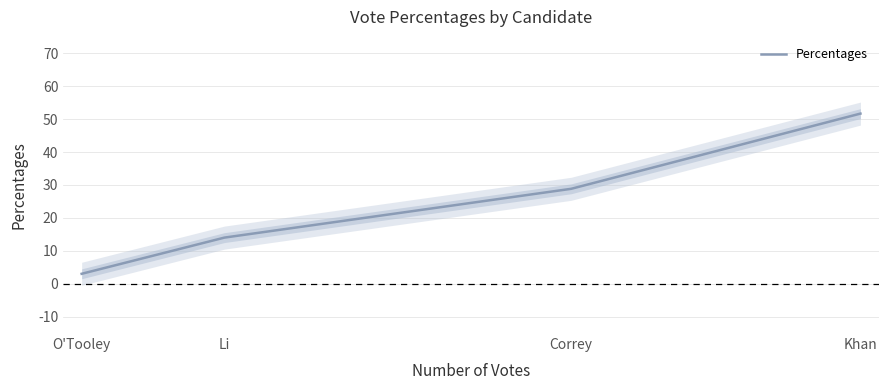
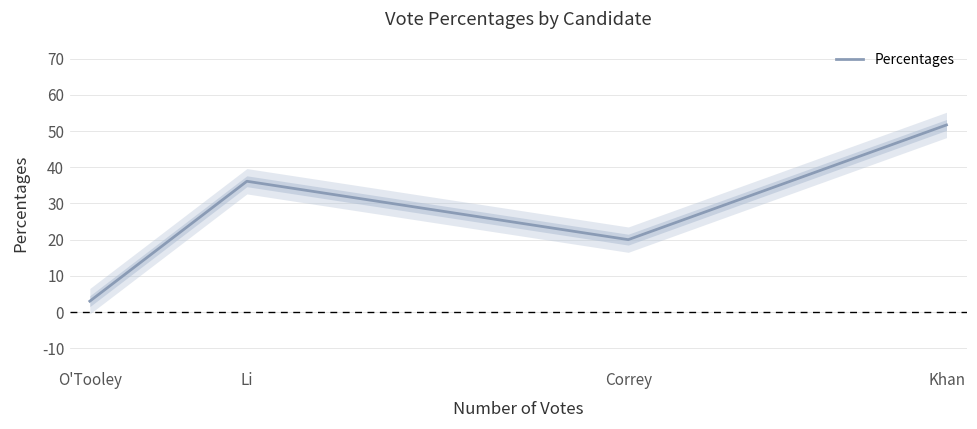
Percentages, Li: 14 -> 36
Percentages, Correy: 29 -> 20
